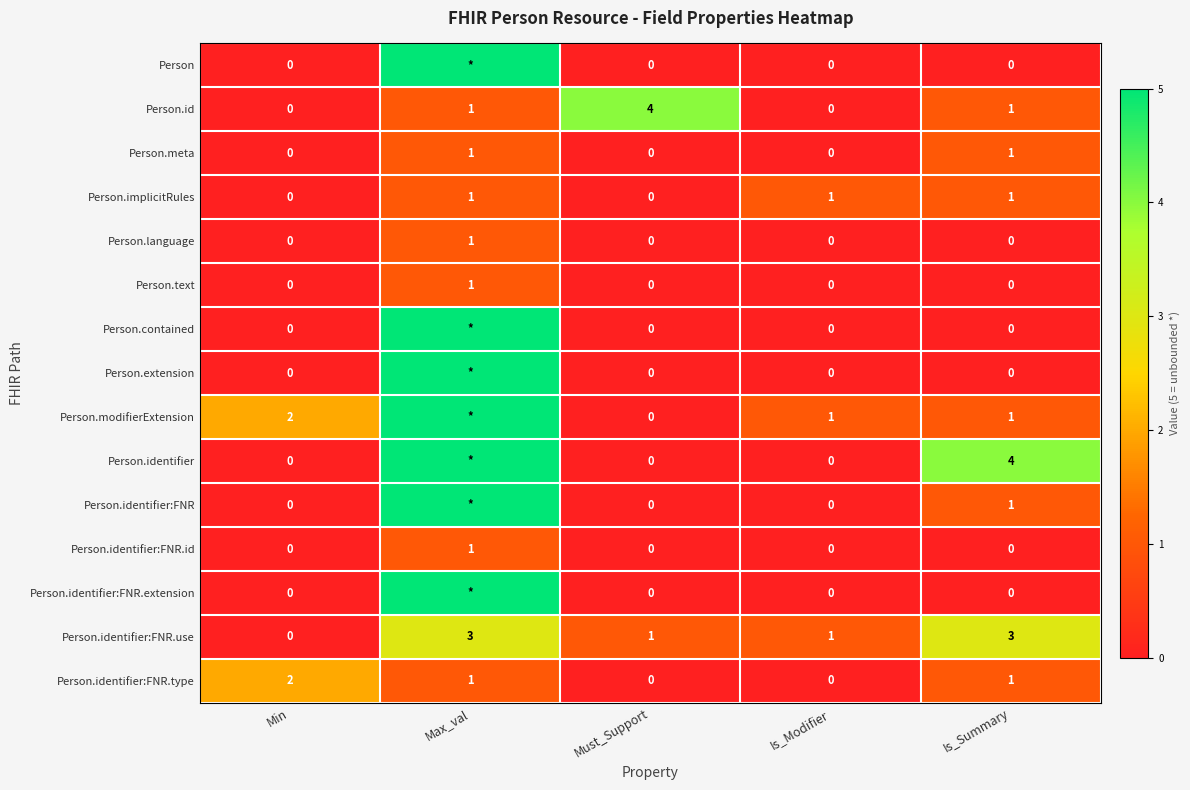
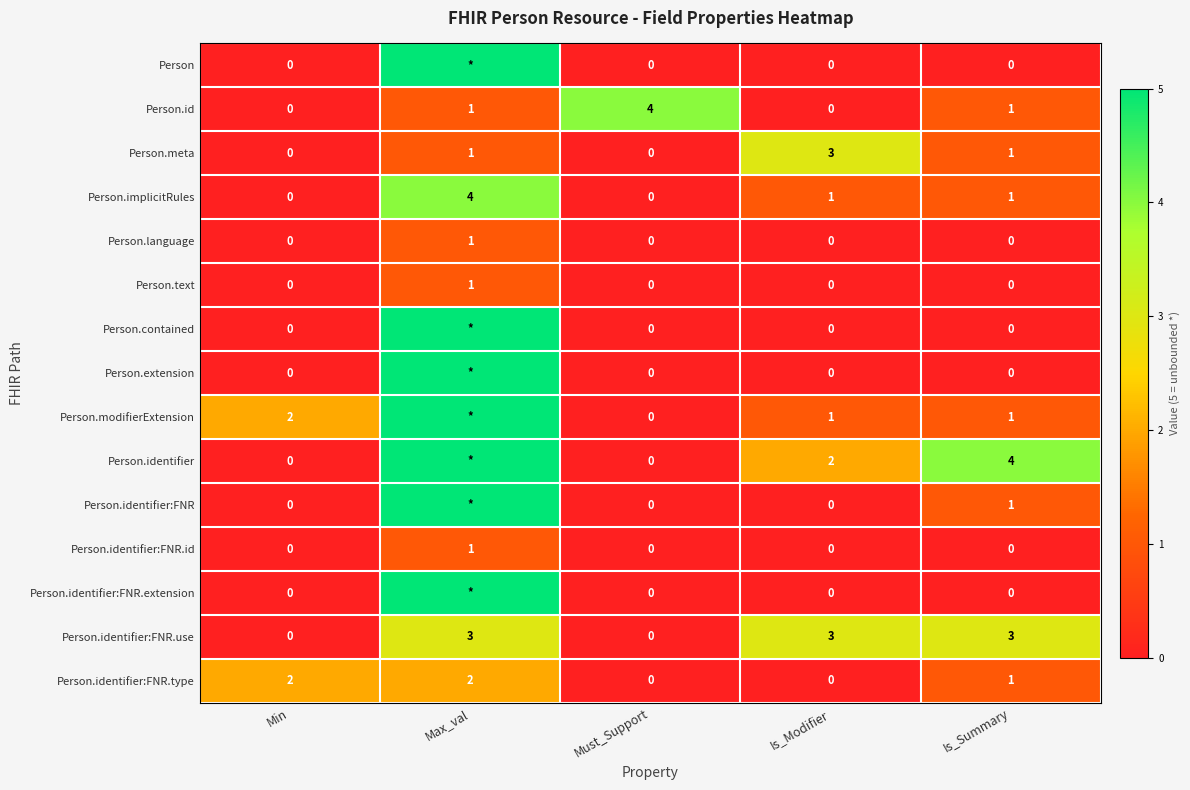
Person.meta, Is_Modifier: 0 -> 3
Person.implicitRules, Max_val: 1 -> 4
Person.identifier, Is_Modifier: 0 -> 2
Person.identifier:FNR.use, Must_Support: 1 -> 0
Person.identifier:FNR.use, Is_Modifier: 1 -> 3
Person.identifier:FNR.type, Max_val: 1 -> 2
